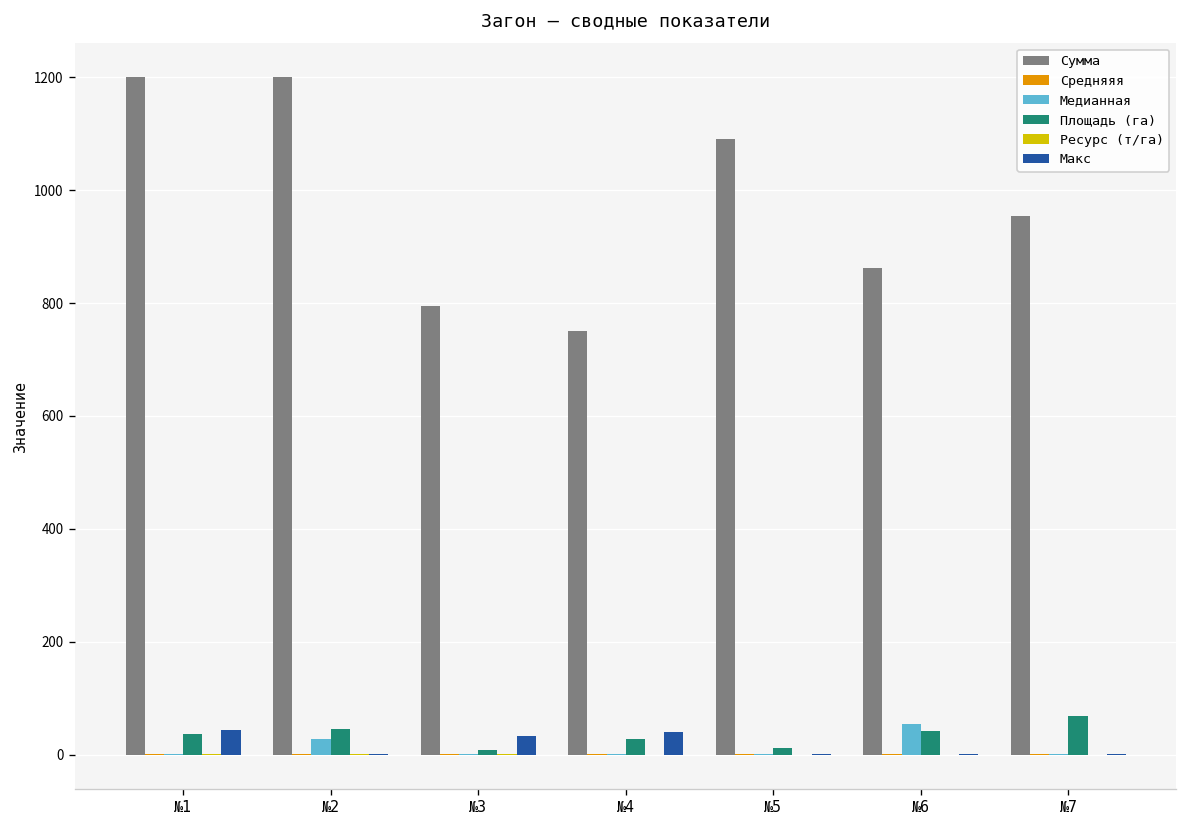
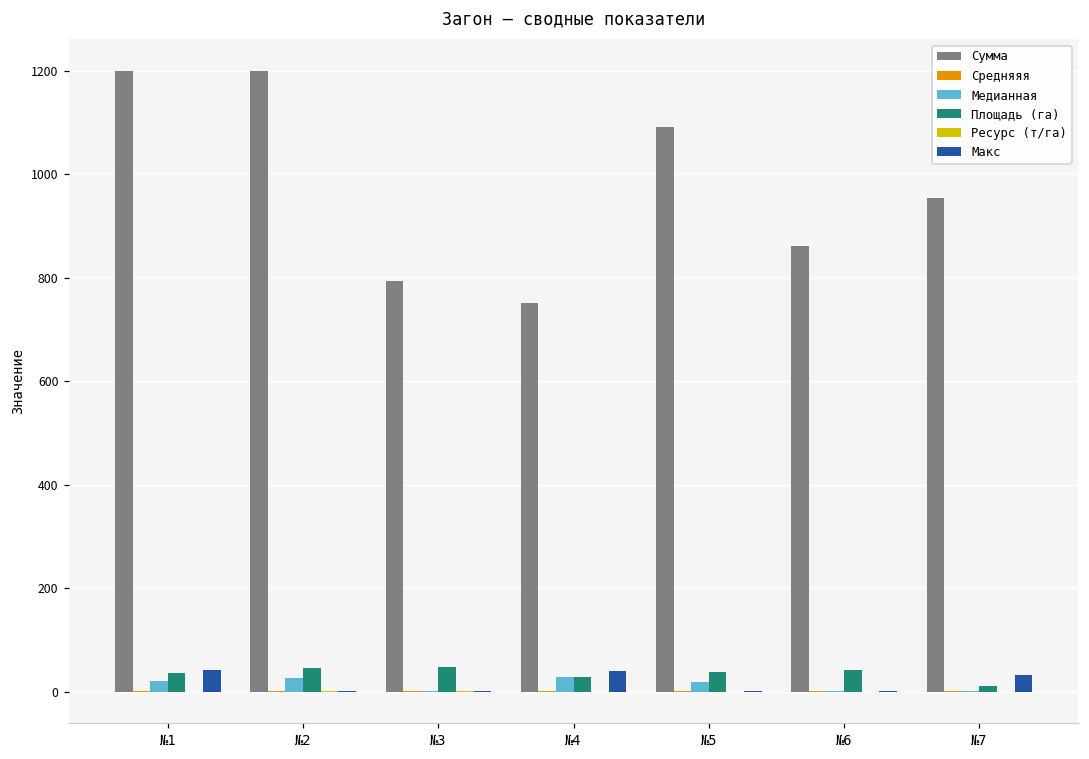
Медианная, №1: 0 -> 20
Площадь (га), №3: 10 -> 50
Макс, №3: 30 -> 0
Медианная, №4: 0 -> 30
Медианная, №5: 0 -> 20
Площадь (га), №5: 10 -> 40
Медианная, №6: 60 -> 0
Площадь (га), №7: 70 -> 10
Макс, №7: 0 -> 30
